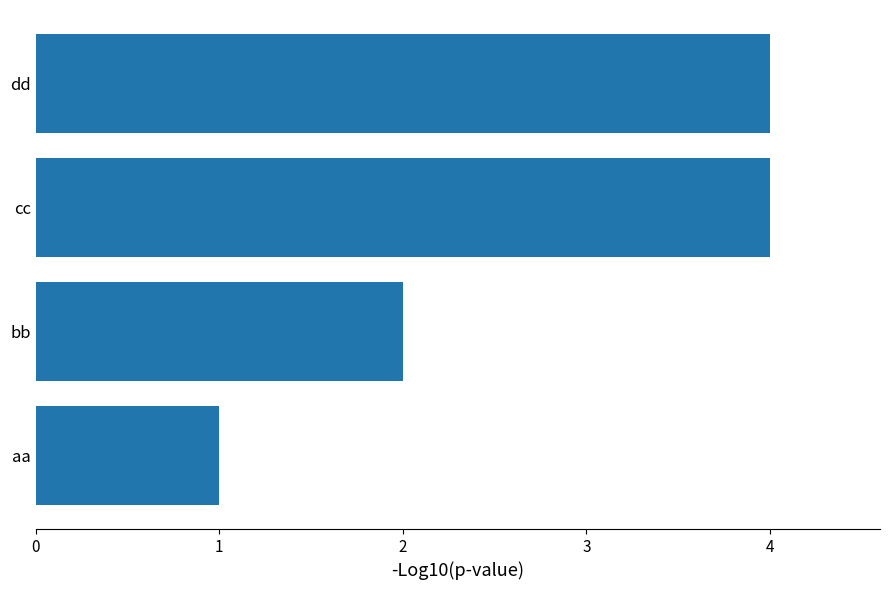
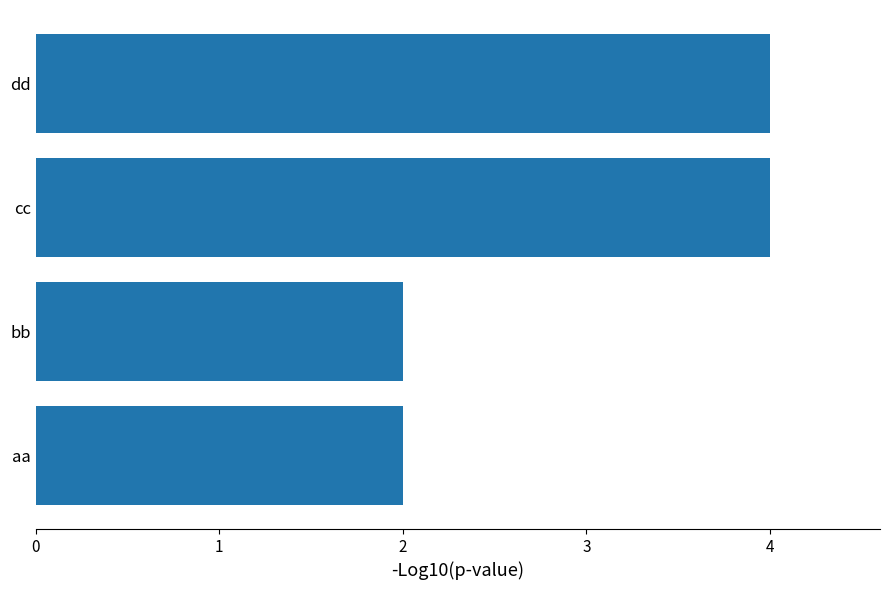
aa: 1 -> 2
